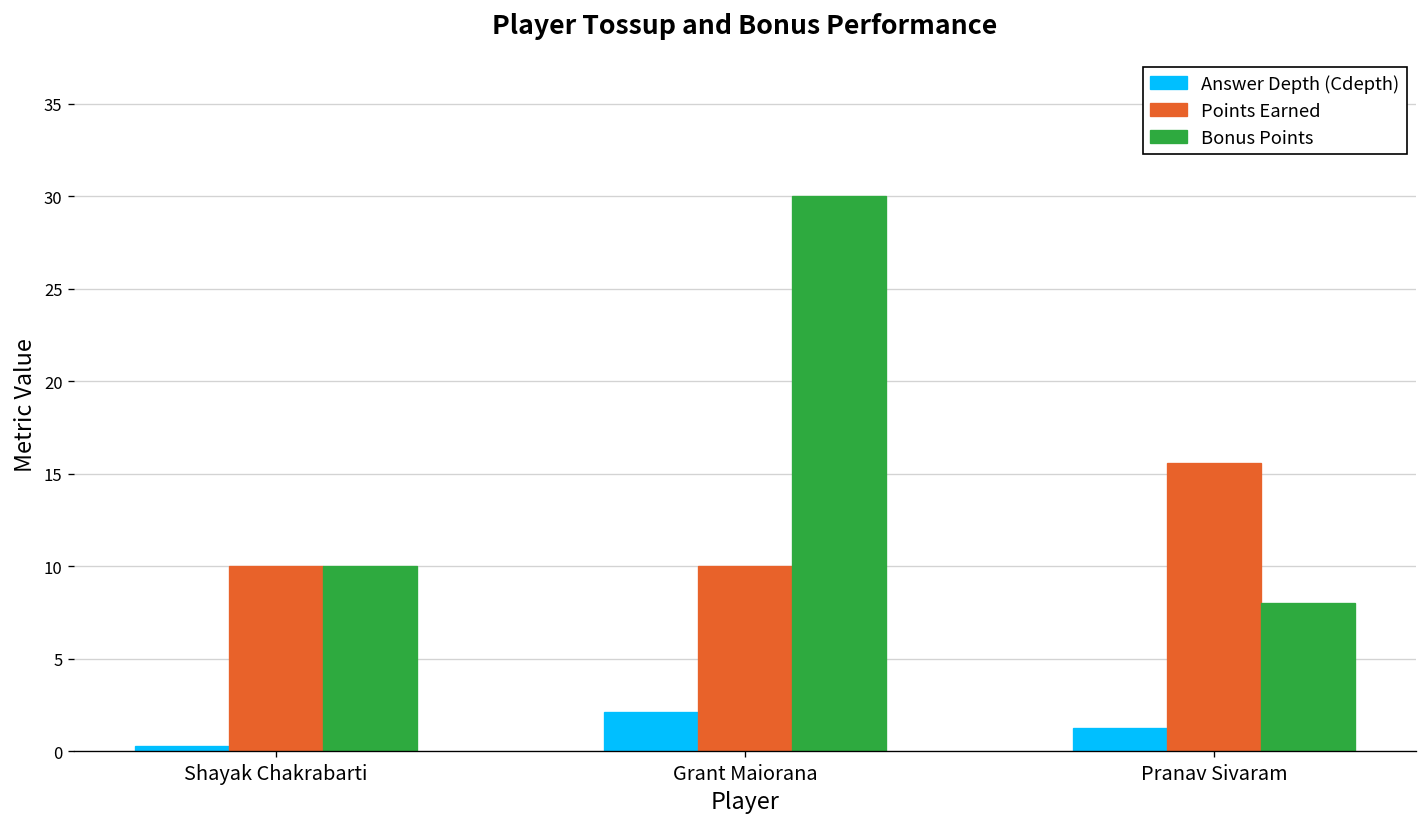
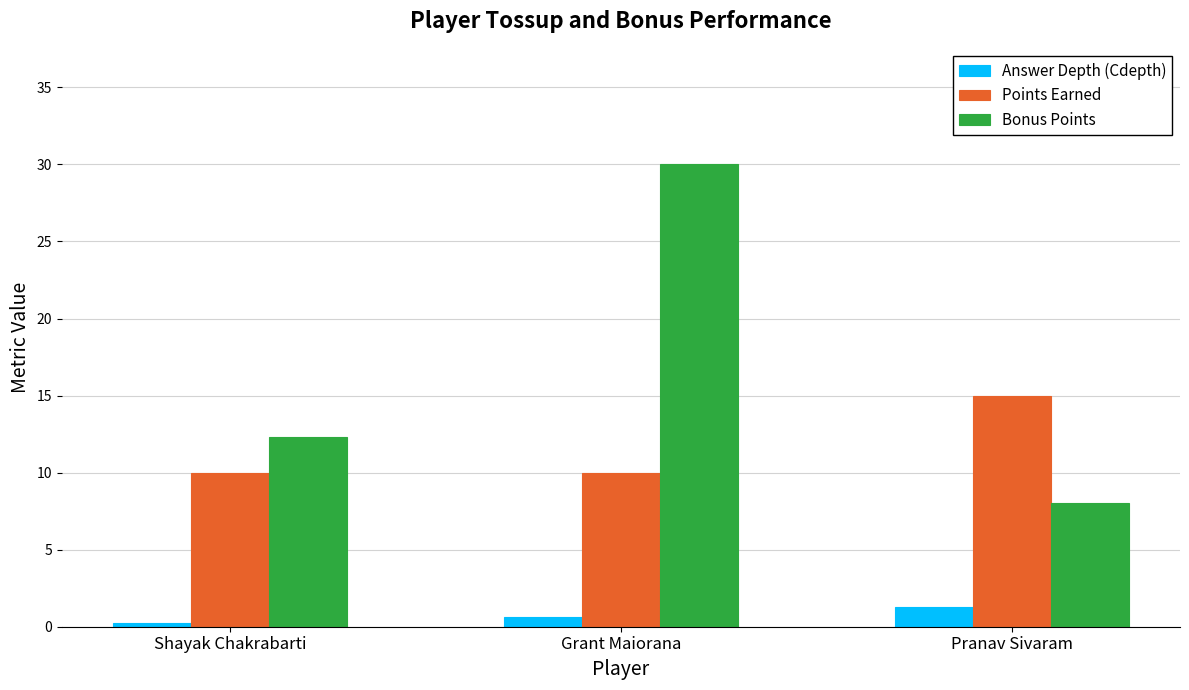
Bonus Points, Shayak Chakrabarti: 10.0 -> 12.3
Answer Depth (Cdepth), Grant Maiorana: 2.1 -> 0.7
Points Earned, Pranav Sivaram: 15.6 -> 15.0
